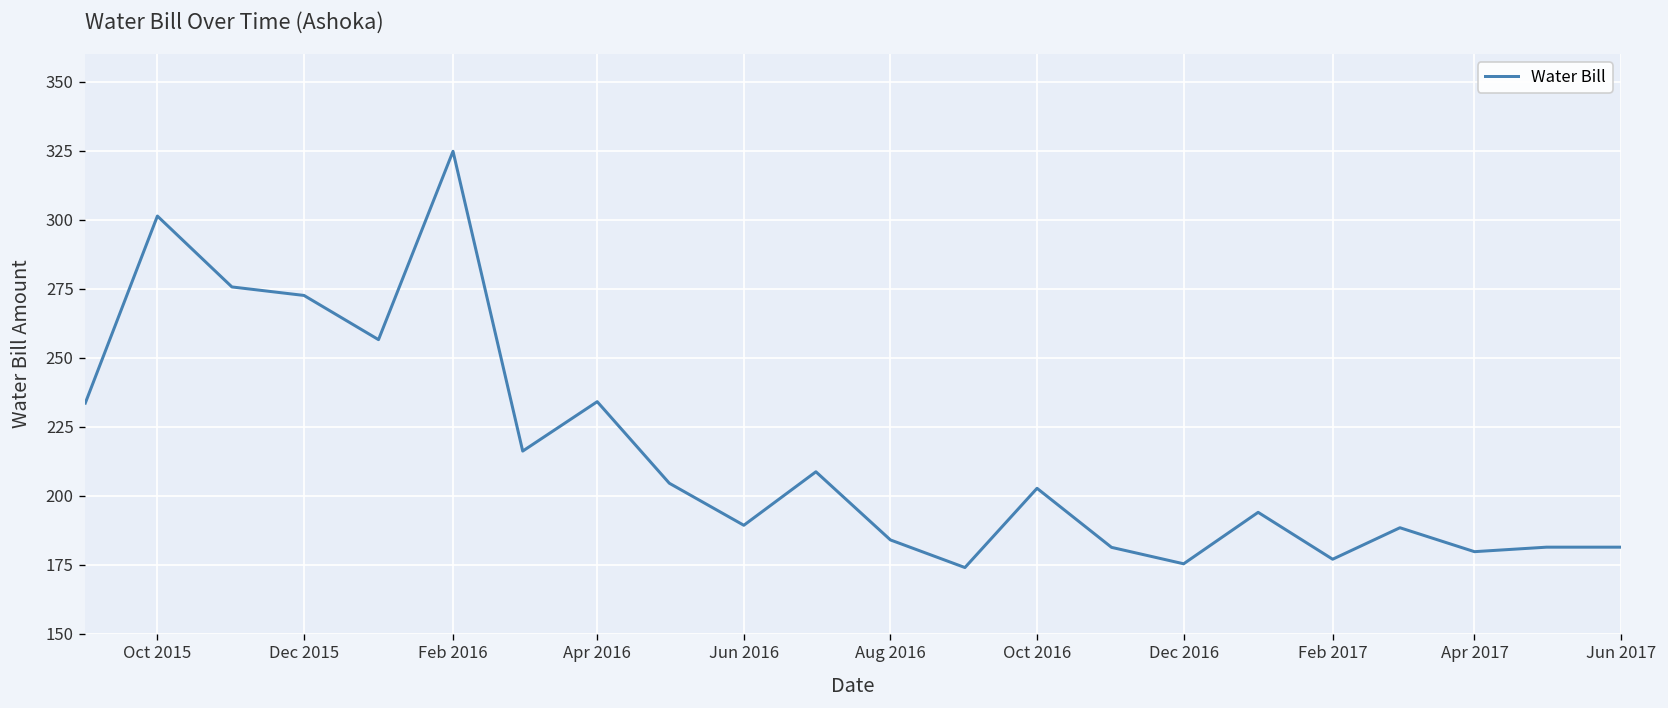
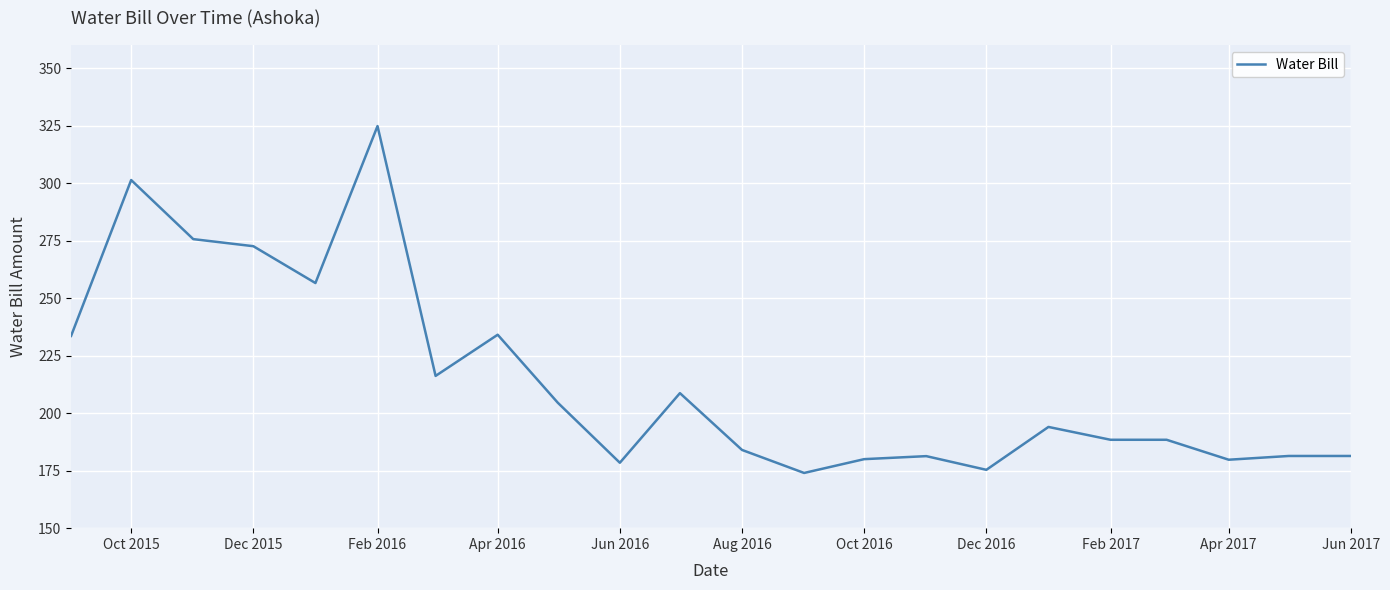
Jun 2016: 189 -> 178
Oct 2016: 203 -> 180
Feb 2017: 177 -> 188
